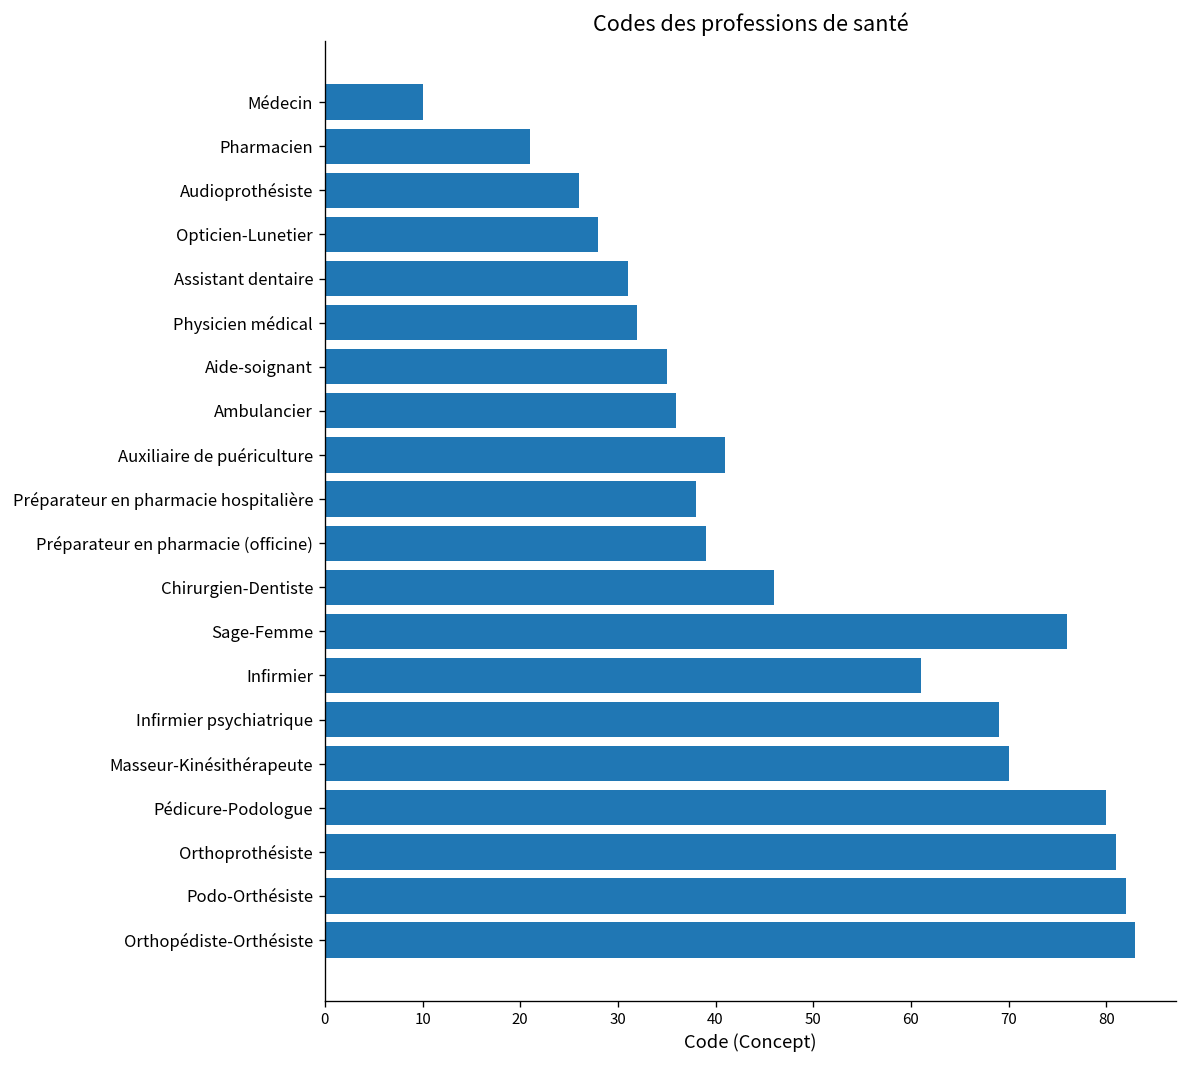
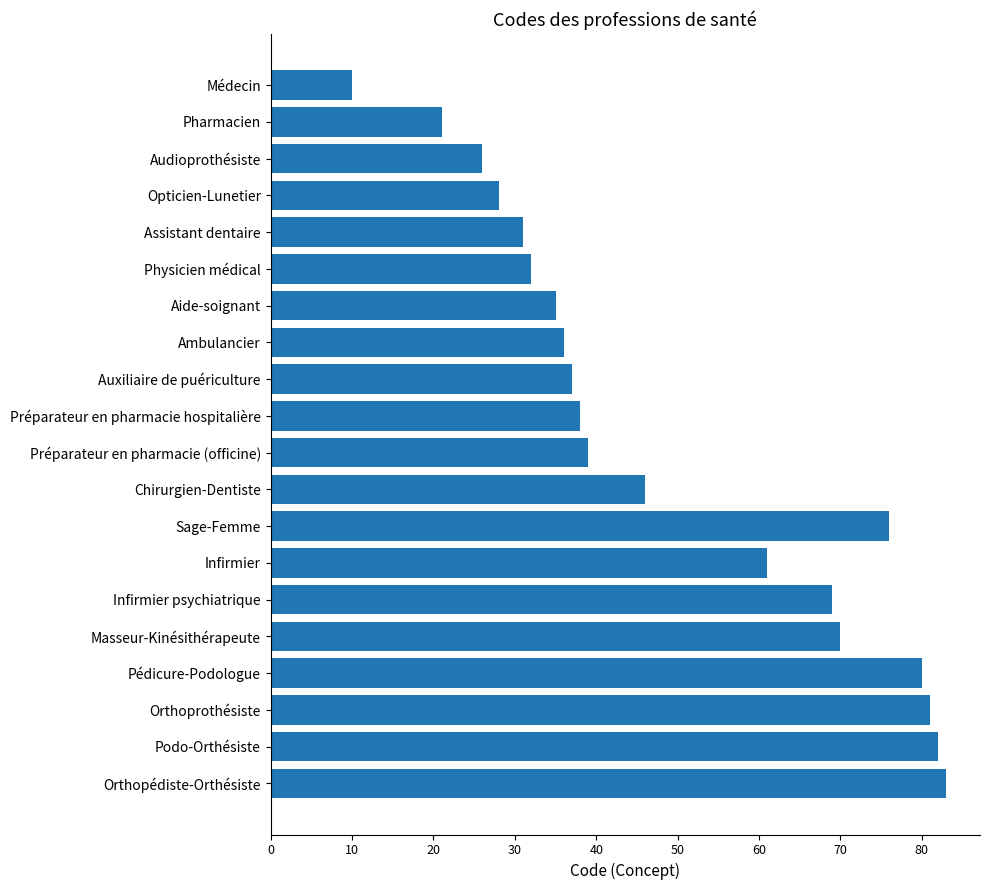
Auxiliaire de puériculture: 41 -> 37
